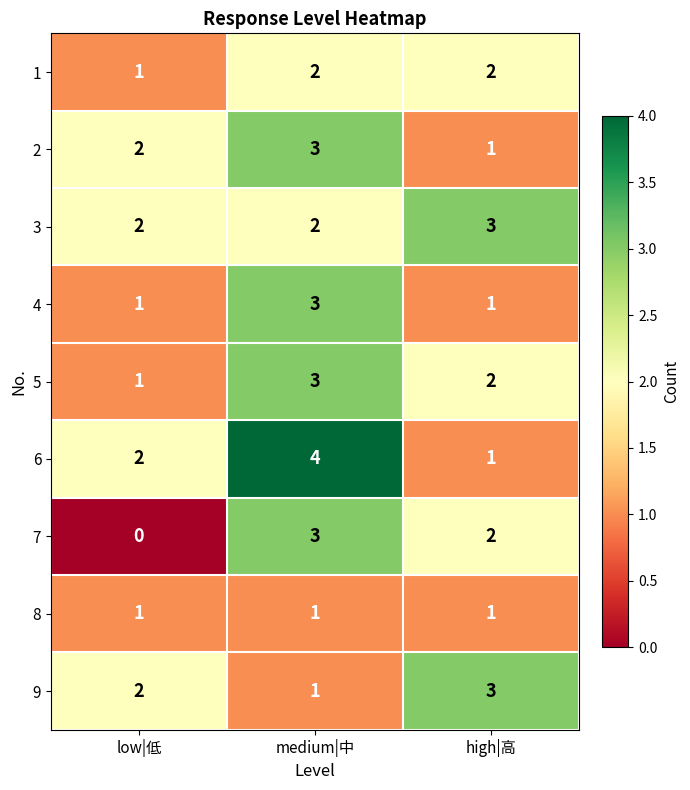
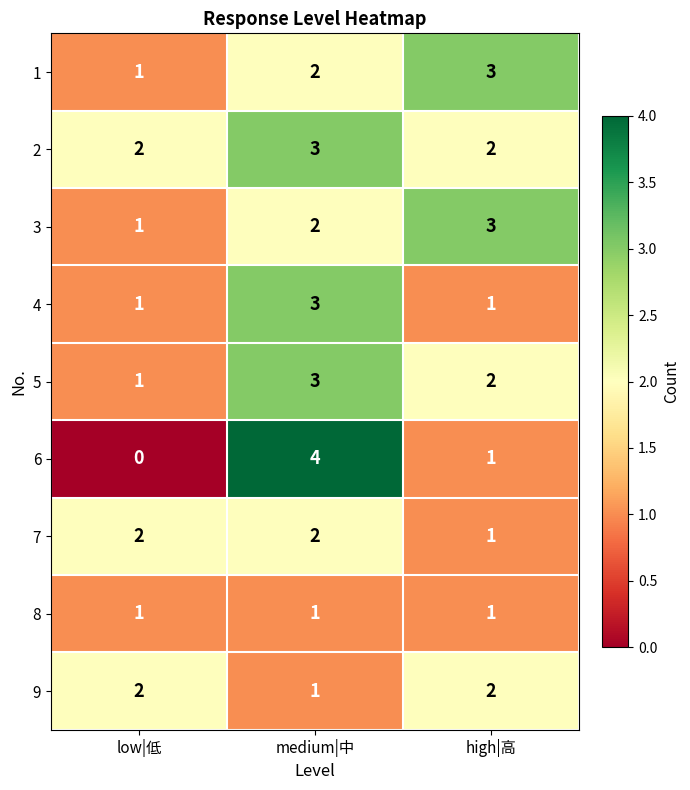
1, high|高: 2 -> 3
2, high|高: 1 -> 2
3, low|低: 2 -> 1
6, low|低: 2 -> 0
7, low|低: 0 -> 2
7, medium|中: 3 -> 2
7, high|高: 2 -> 1
9, high|高: 3 -> 2
